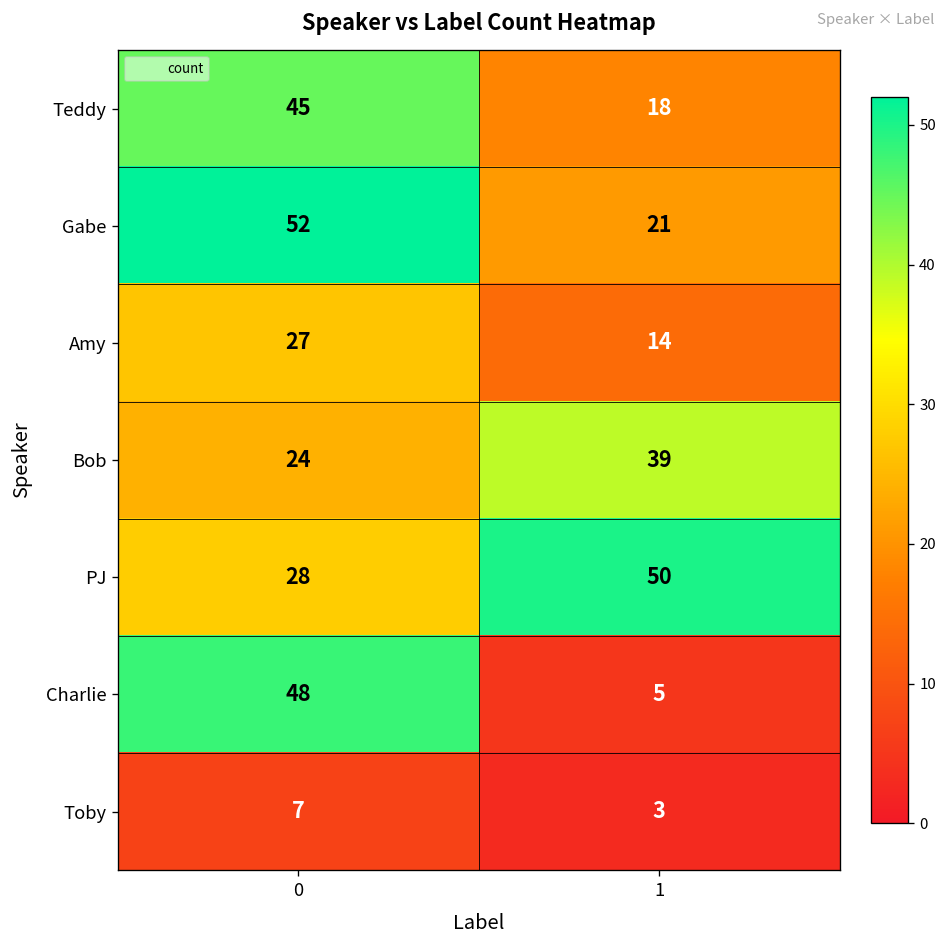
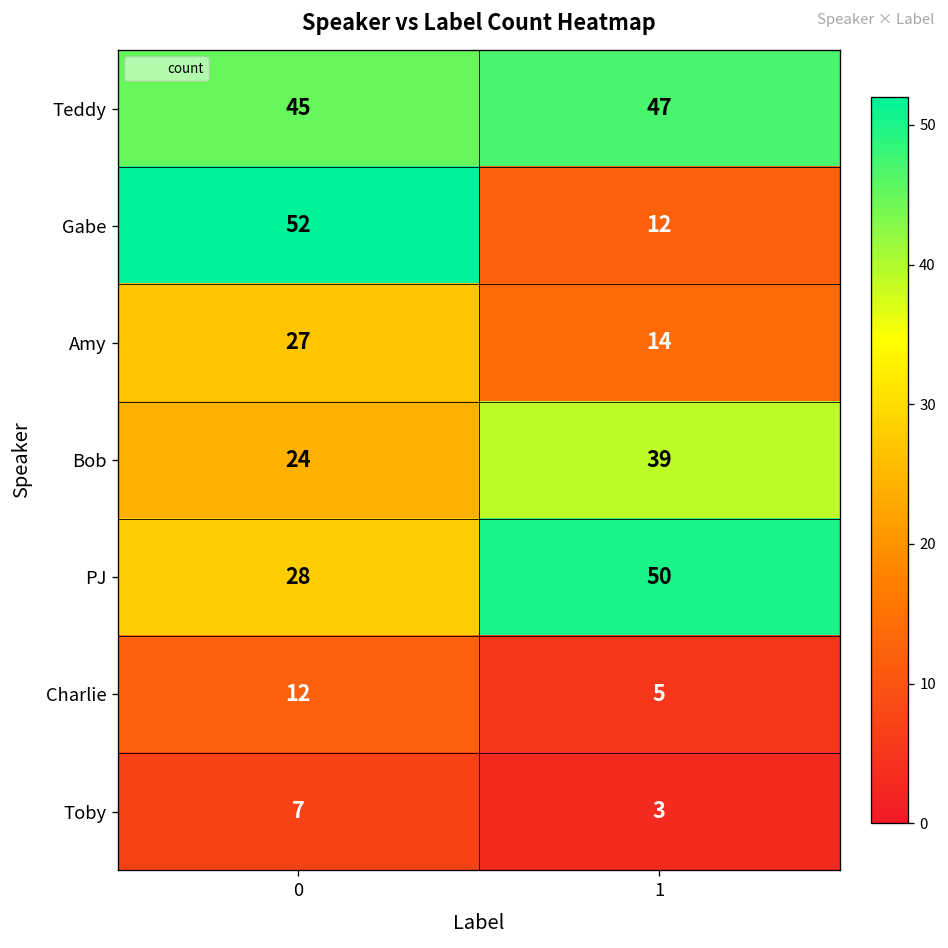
Teddy, 1: 18 -> 47
Gabe, 1: 21 -> 12
Charlie, 0: 48 -> 12
